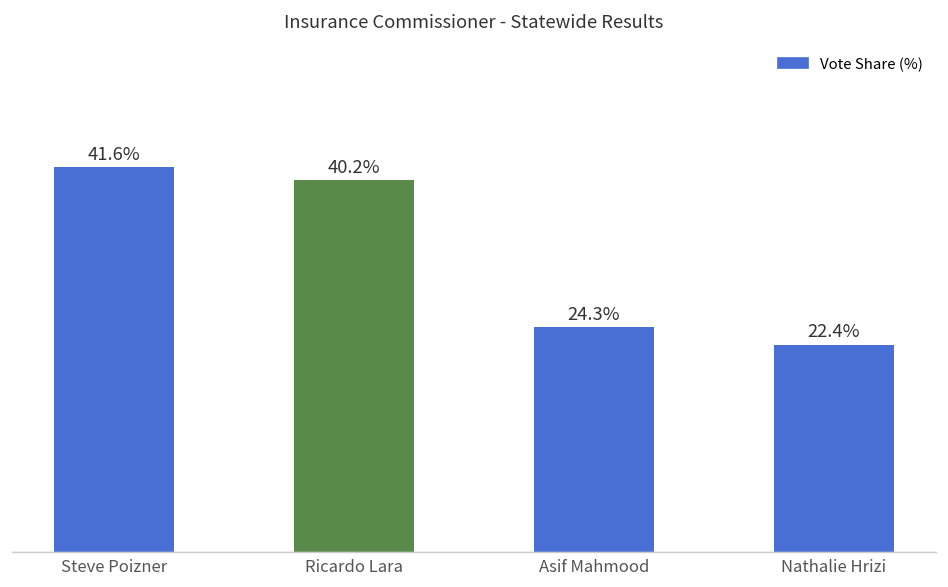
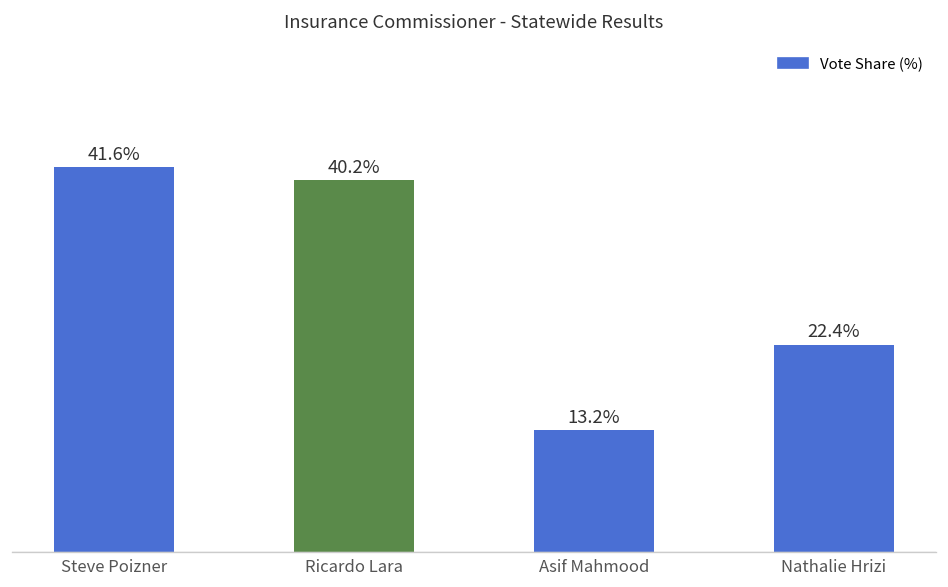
Asif Mahmood: 24.3% -> 13.2%
